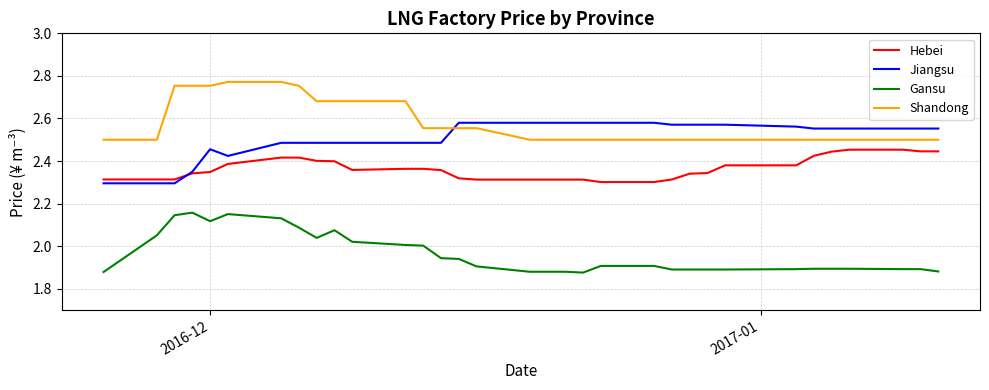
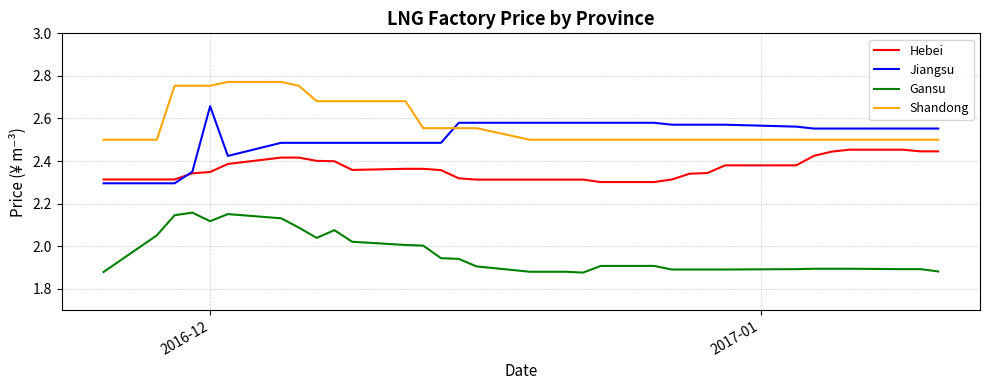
Jiangsu, 2016-12: 2.46 -> 2.66
